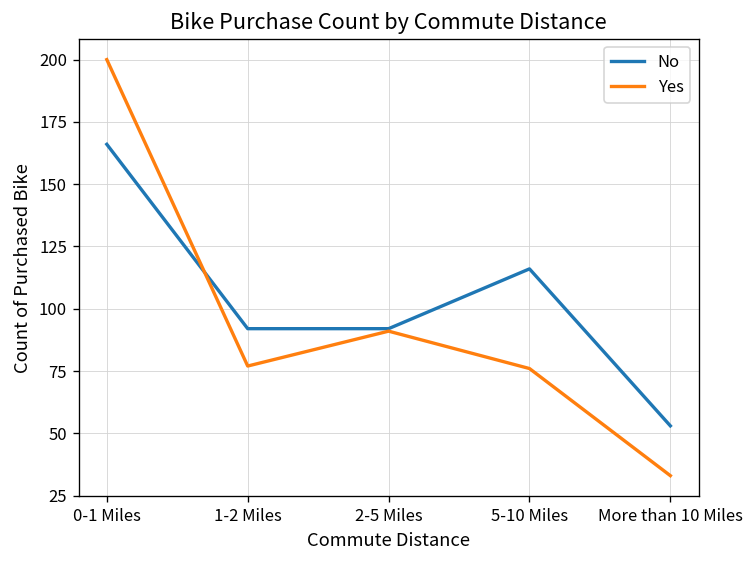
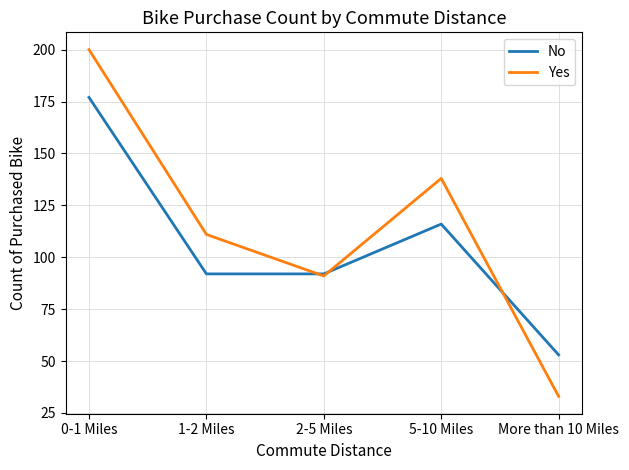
No, 0-1 Miles: 166 -> 177
Yes, 1-2 Miles: 77 -> 111
Yes, 5-10 Miles: 76 -> 138
